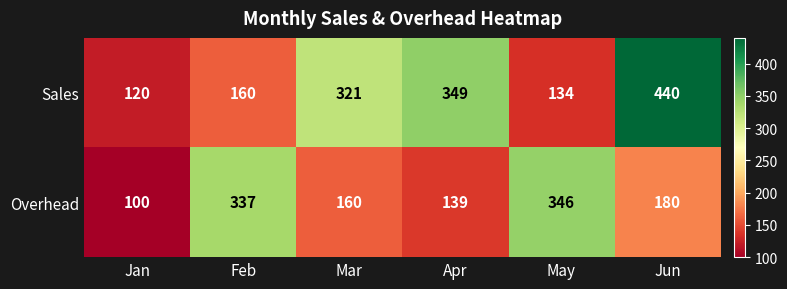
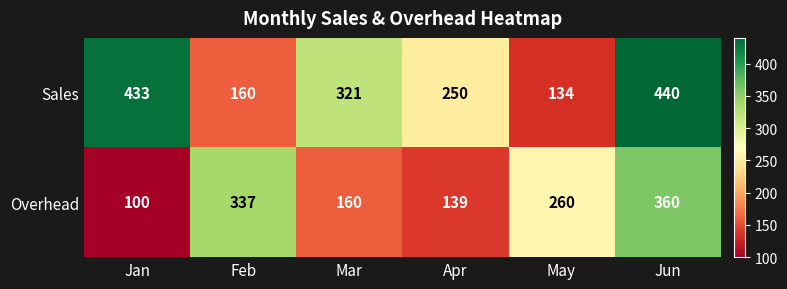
Sales, Jan: 120 -> 433
Sales, Apr: 349 -> 250
Overhead, May: 346 -> 260
Overhead, Jun: 180 -> 360
